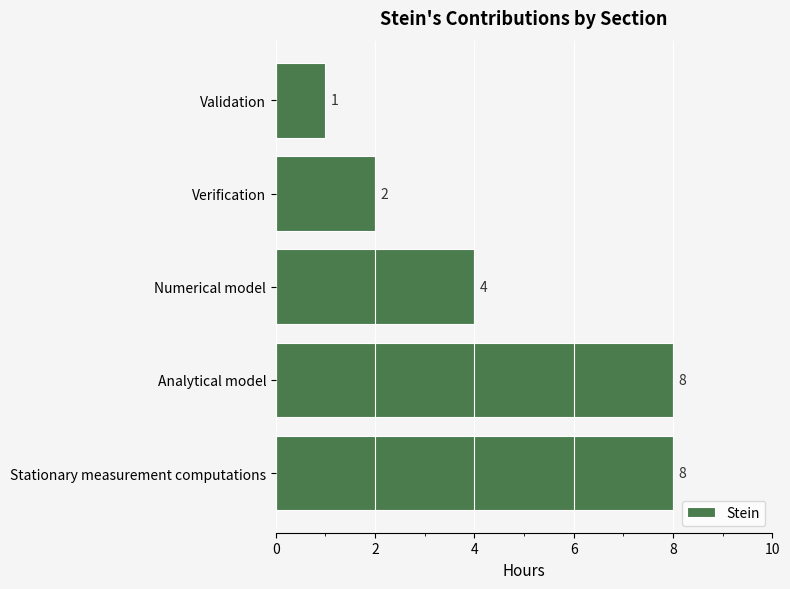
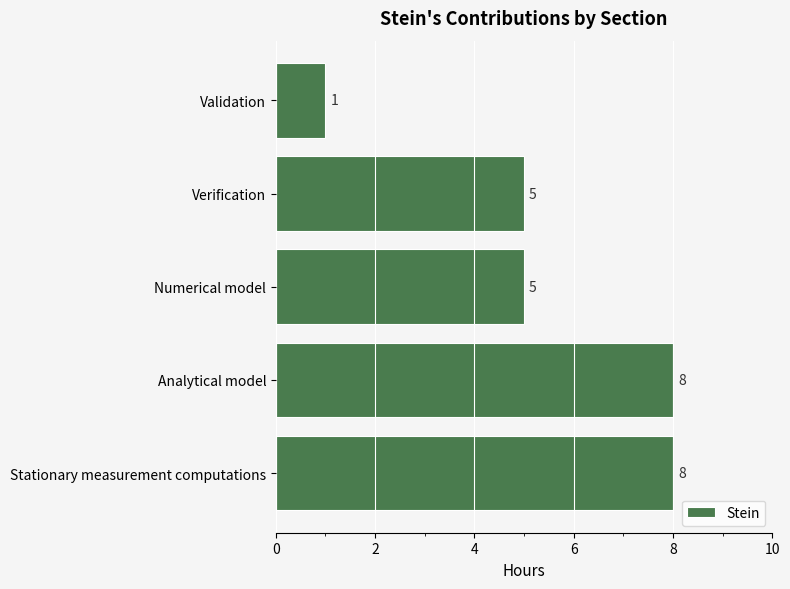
Verification: 2 -> 5
Numerical model: 4 -> 5
